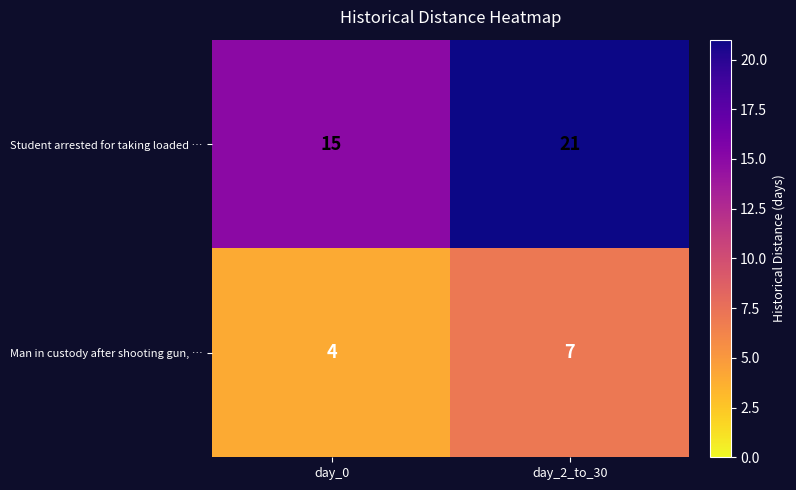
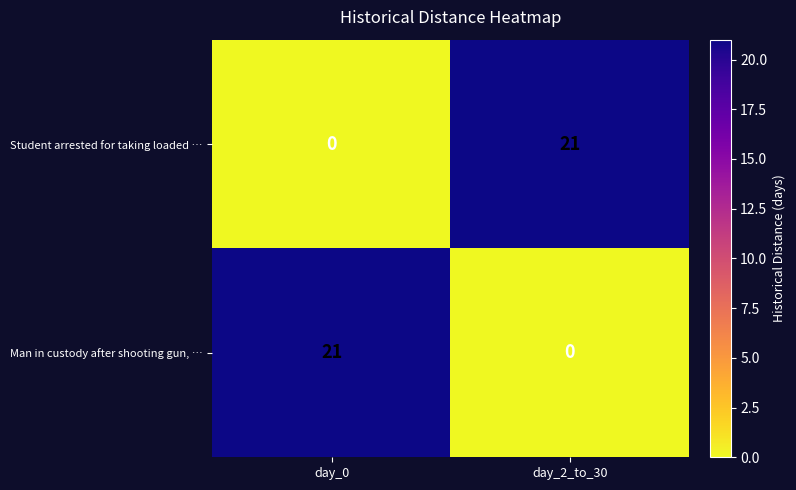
Student arrested for taking loaded …, day_0: 15 -> 0
Man in custody after shooting gun, …, day_0: 4 -> 21
Man in custody after shooting gun, …, day_2_to_30: 7 -> 0
